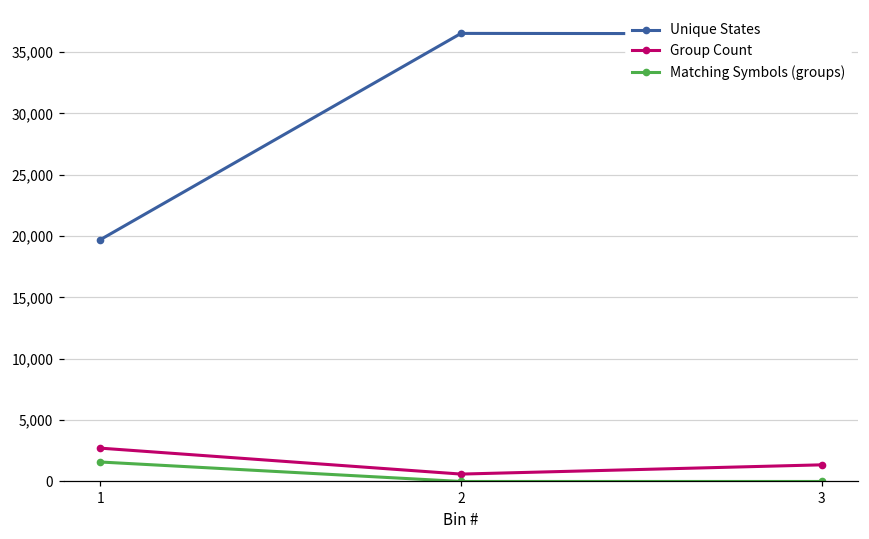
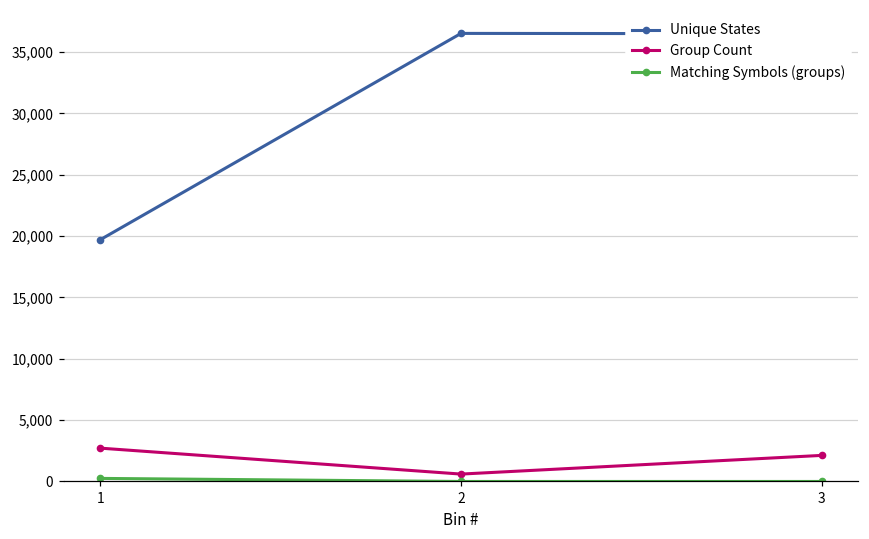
Matching Symbols (groups), 1: 1,600 -> 300
Group Count, 3: 1,400 -> 2,100
